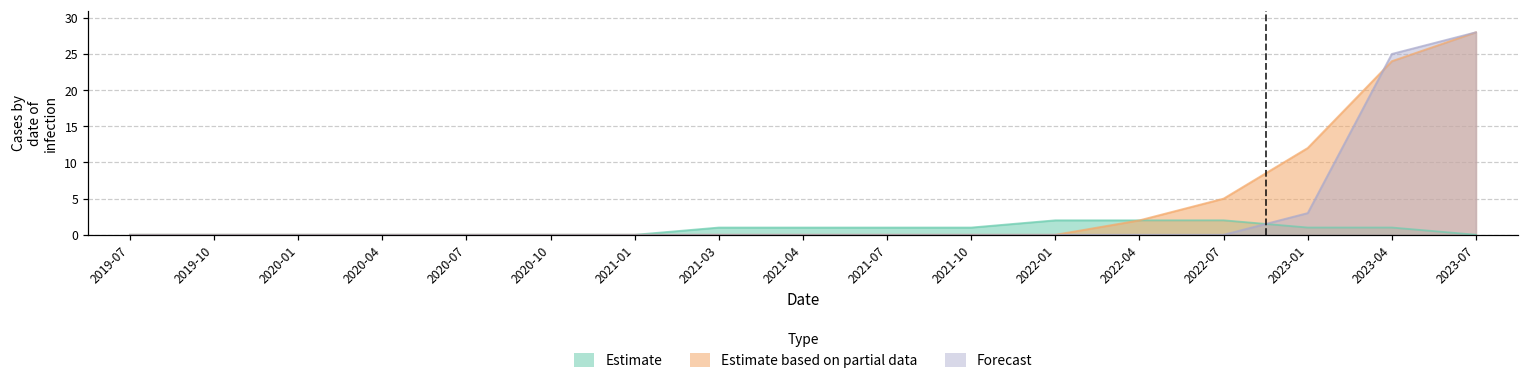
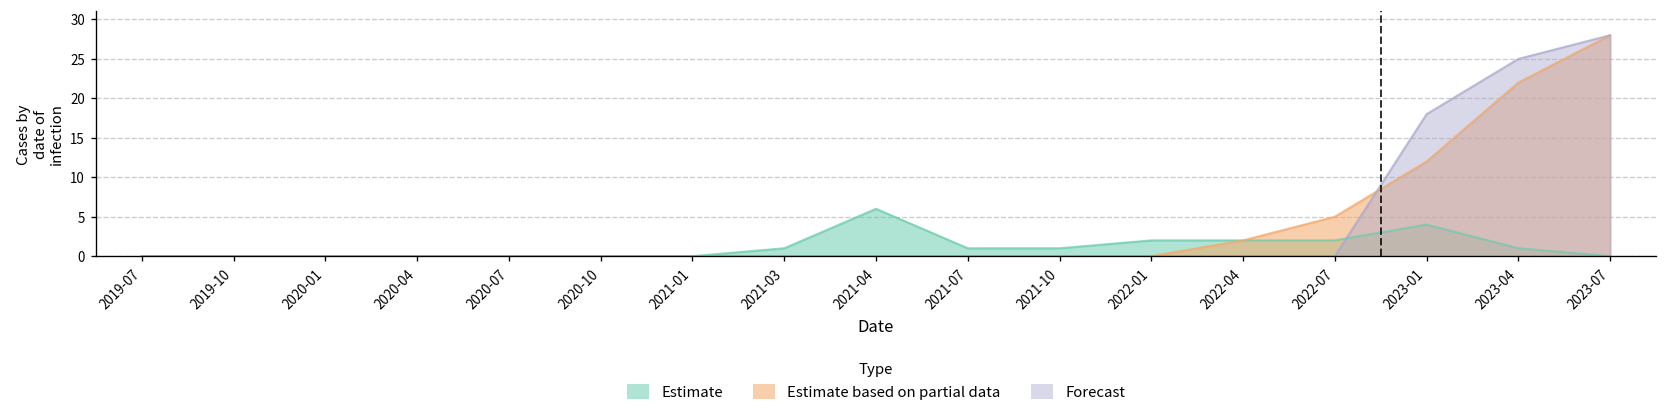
Estimate, 2021-04: 1 -> 6
Estimate, 2023-01: 1 -> 4
Forecast, 2023-01: 3 -> 18
Estimate based on partial data, 2023-04: 24 -> 22
